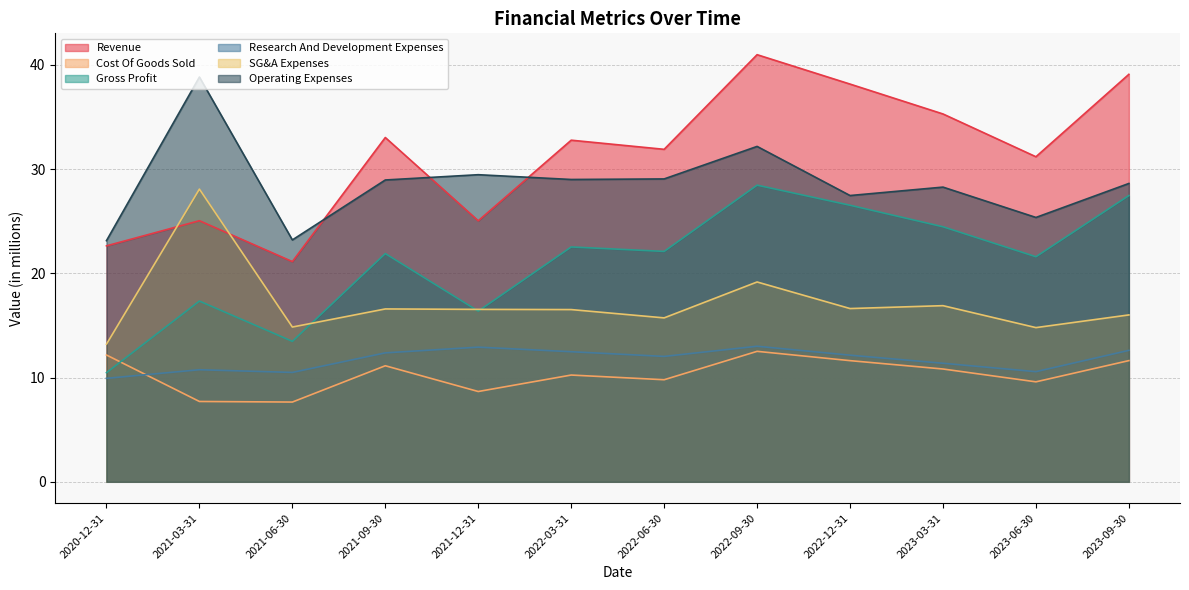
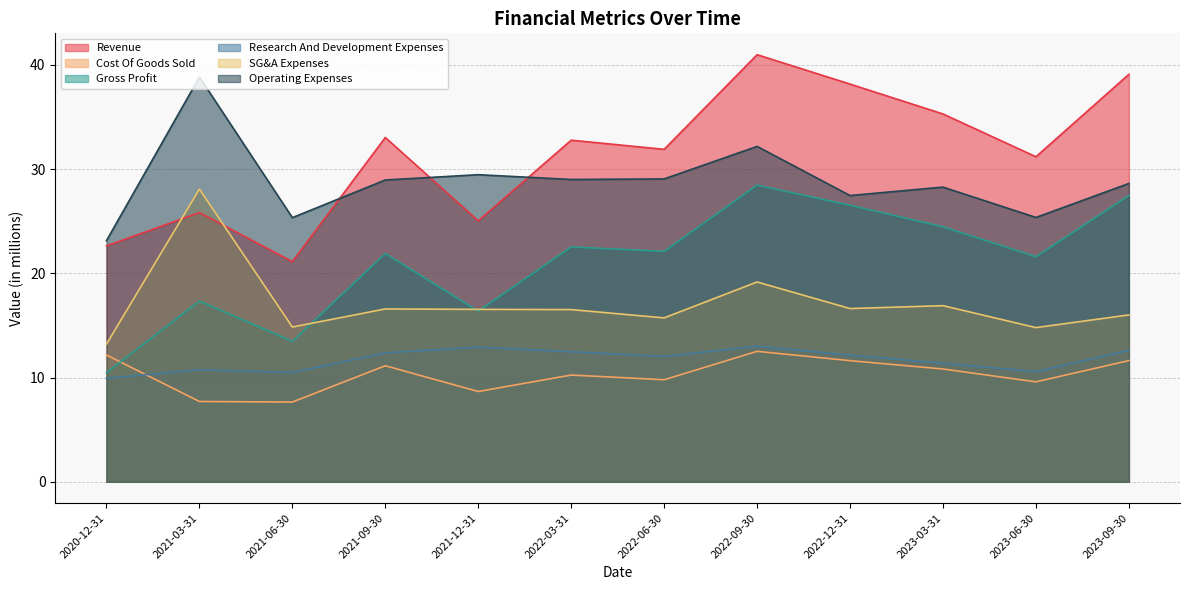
Revenue, 2021-03-31: 25.0 -> 25.8
Operating Expenses, 2021-06-30: 23.2 -> 25.3
